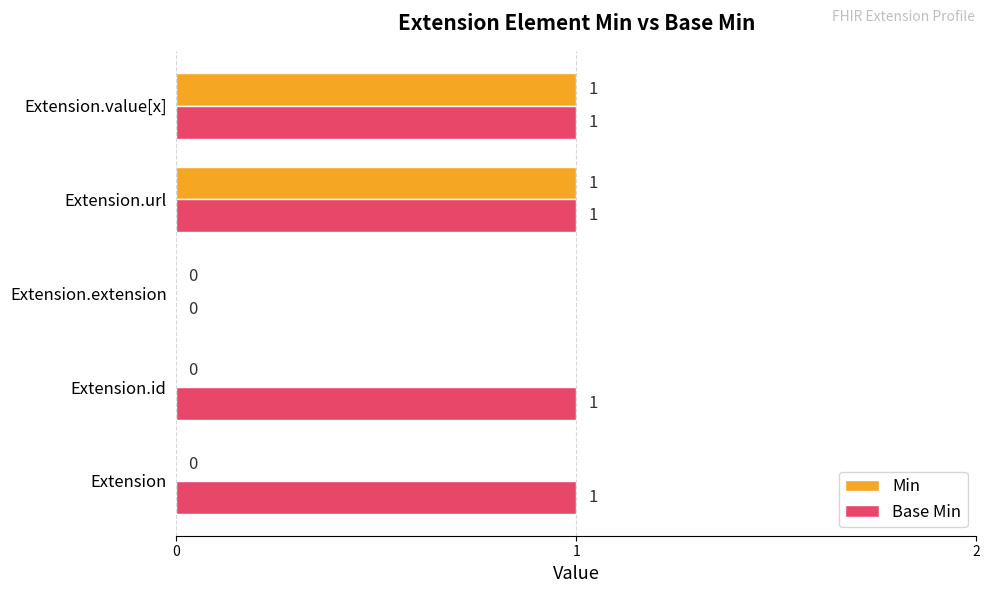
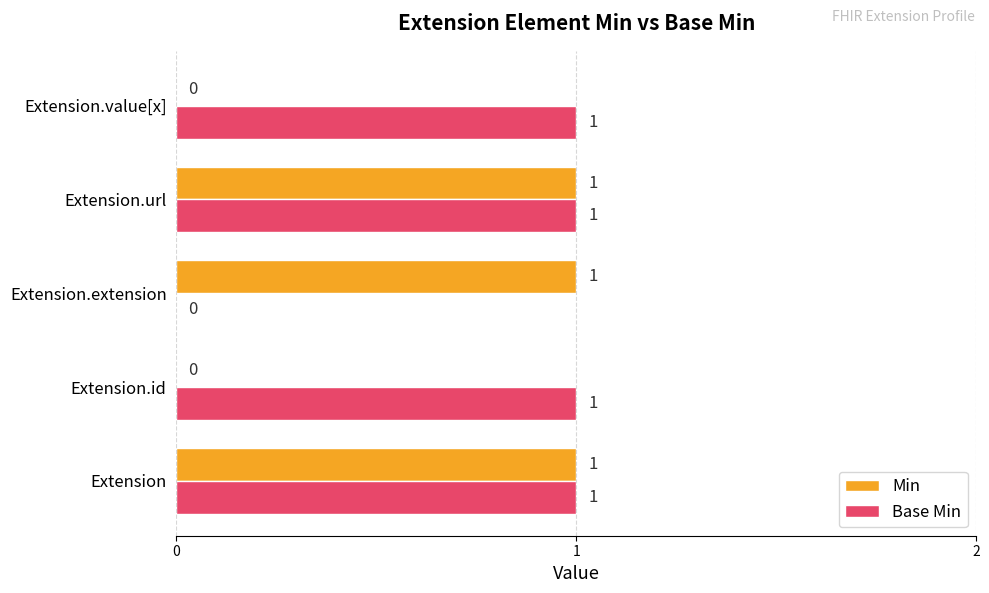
Min, Extension.value[x]: 1 -> 0
Min, Extension.extension: 0 -> 1
Min, Extension: 0 -> 1
